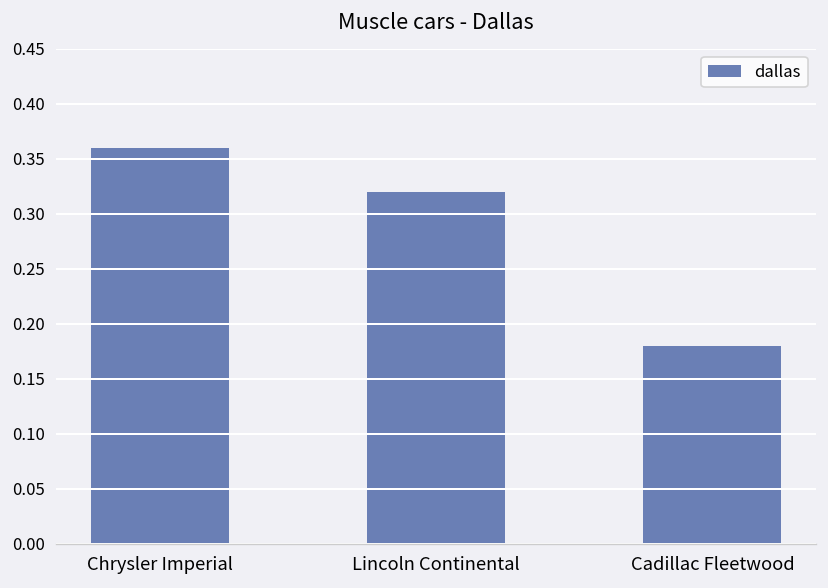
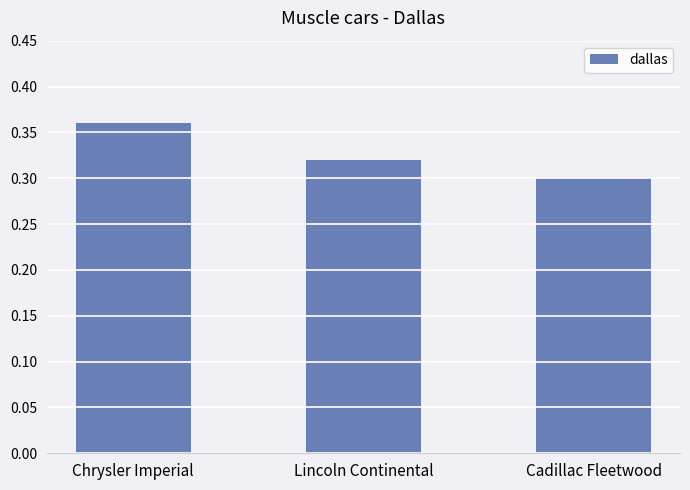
Cadillac Fleetwood: 0.18 -> 0.30
